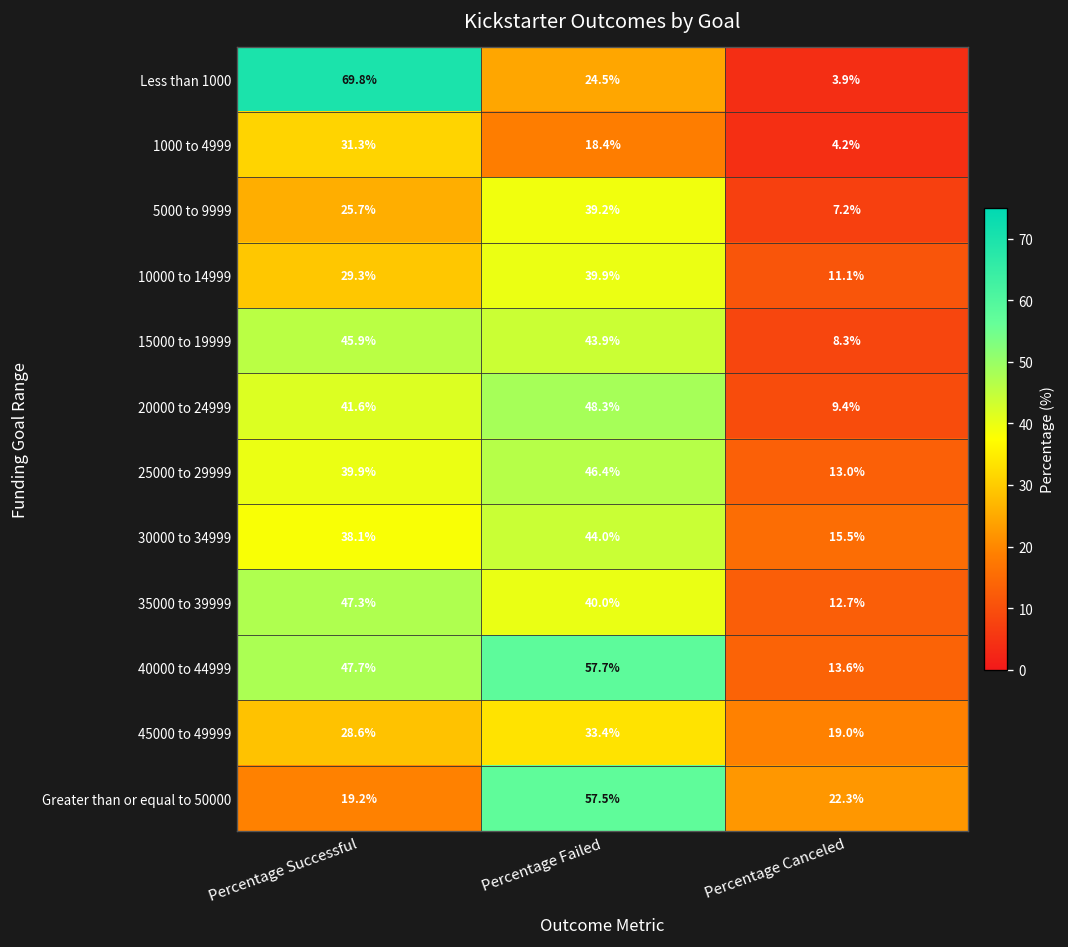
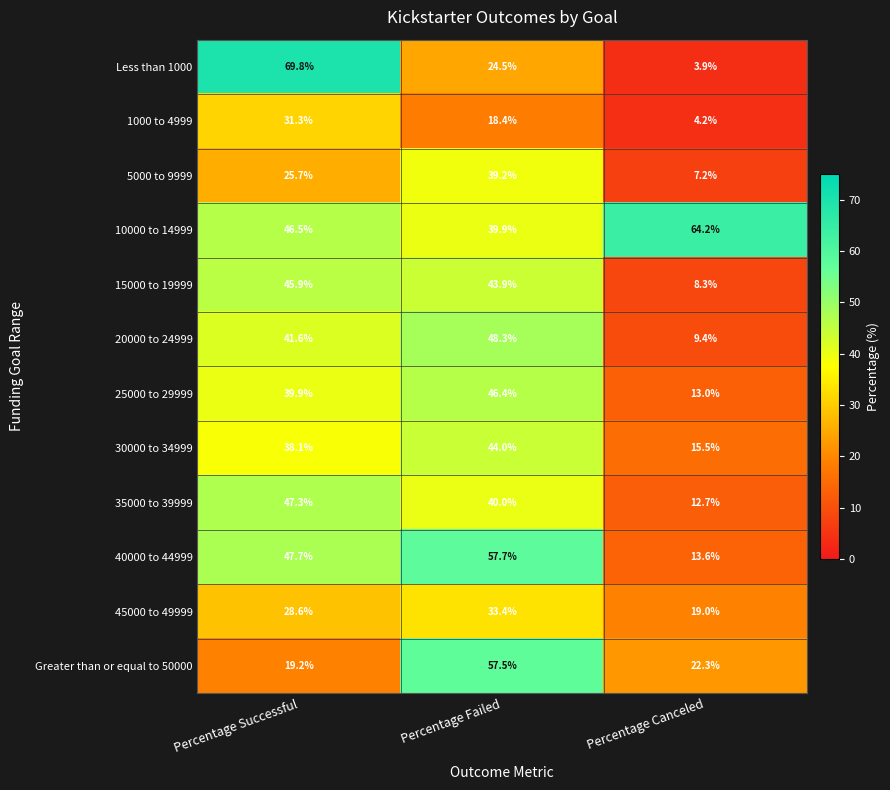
10000 to 14999, Percentage Successful: 29.3% -> 46.5%
10000 to 14999, Percentage Canceled: 11.1% -> 64.2%
